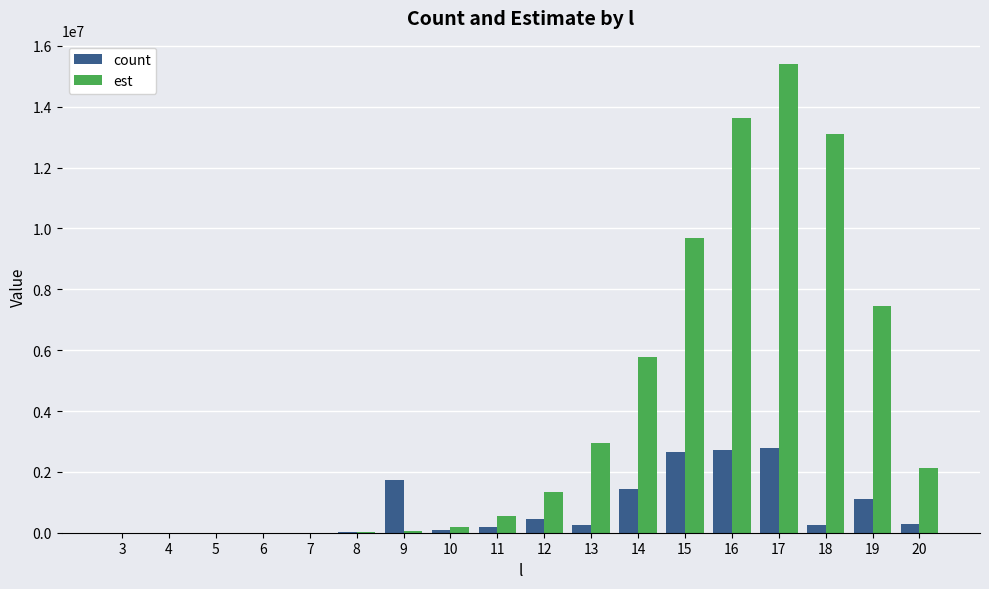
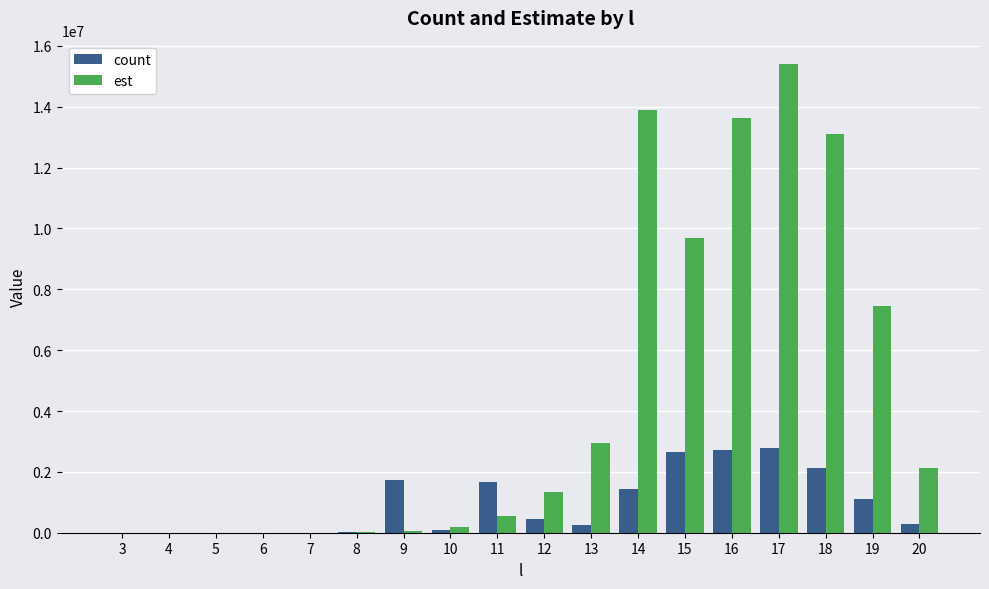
count, 11: 200000 -> 1700000
est, 14: 5800000 -> 13900000
count, 18: 200000 -> 2100000
